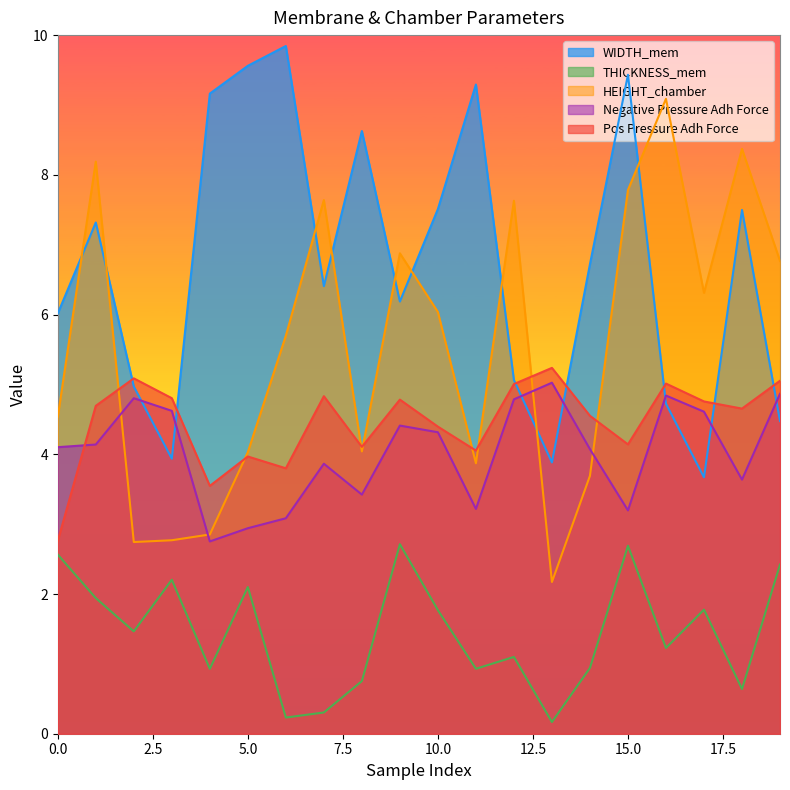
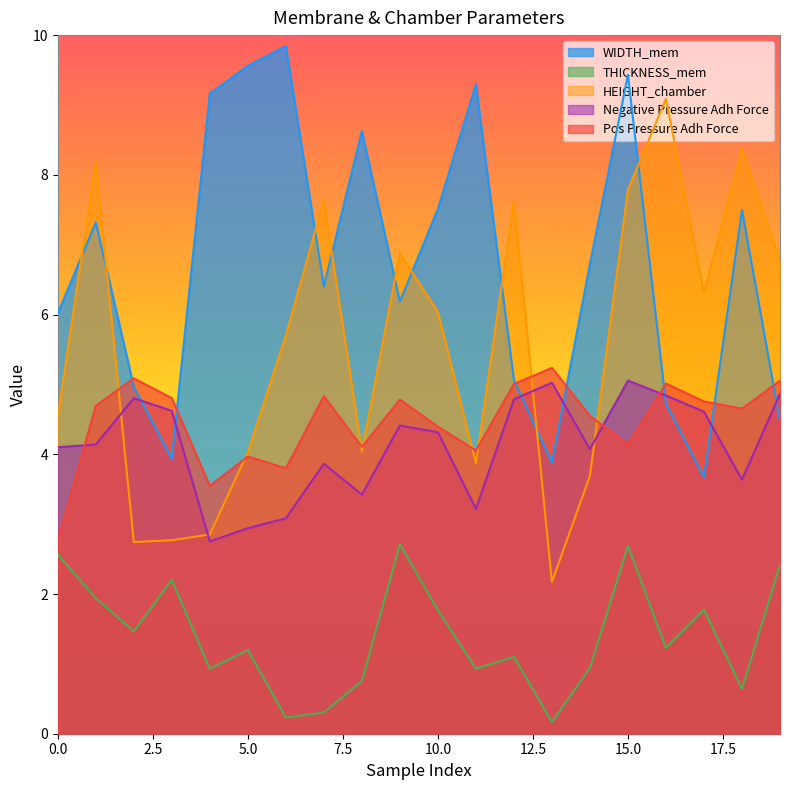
THICKNESS_mem, 5.0: 2.1 -> 1.2
Negative Pressure Adh Force, 15.0: 3.2 -> 5.1
